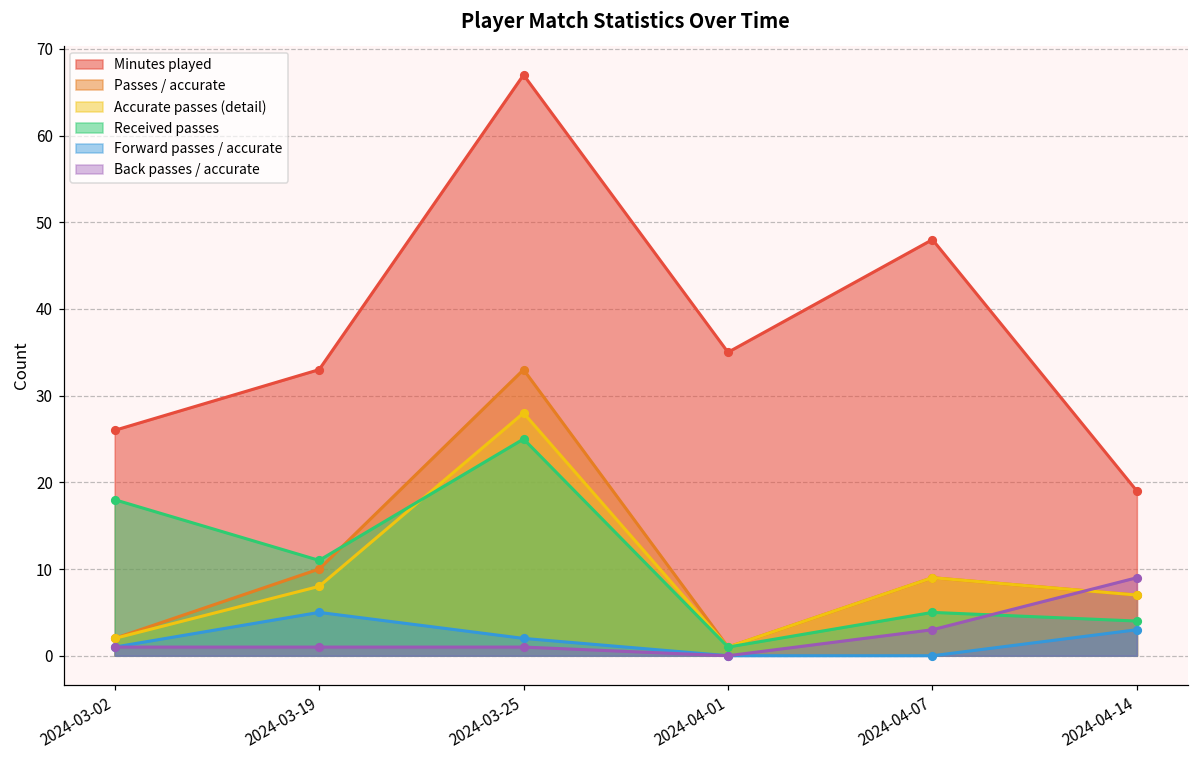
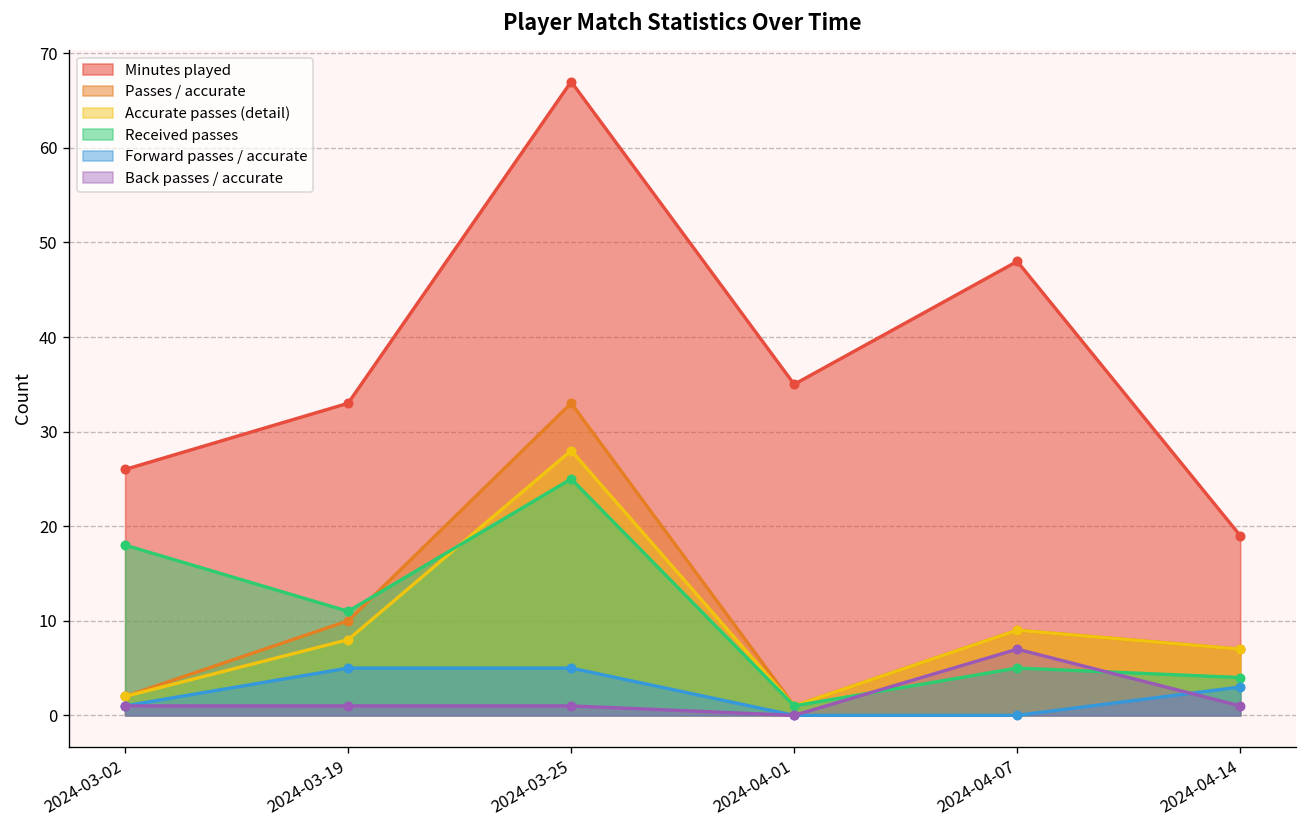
Forward passes / accurate, 2024-03-25: 2 -> 5
Back passes / accurate, 2024-04-07: 3 -> 7
Back passes / accurate, 2024-04-14: 9 -> 1
